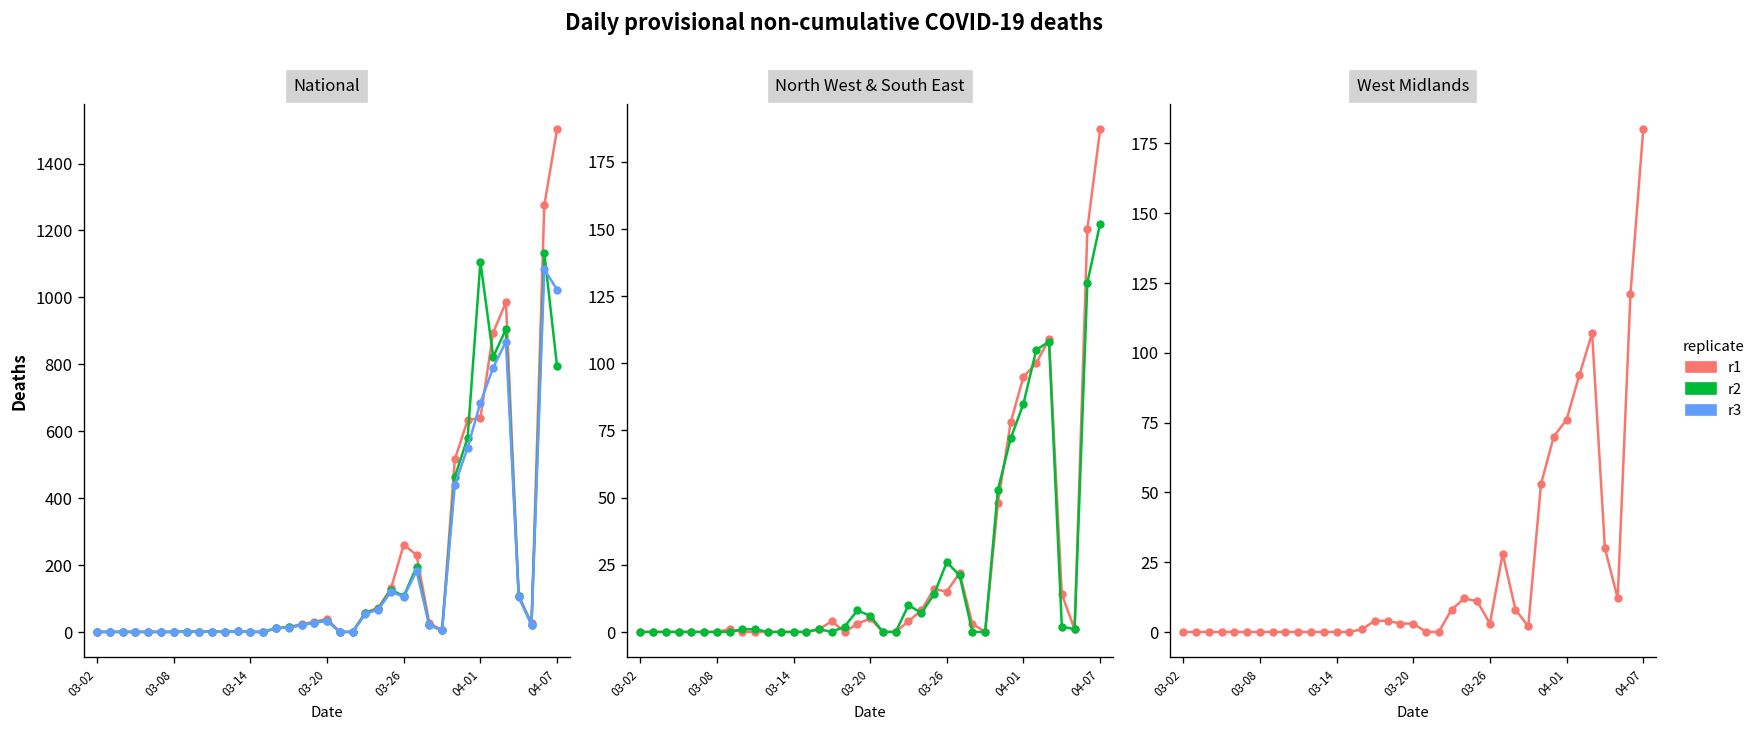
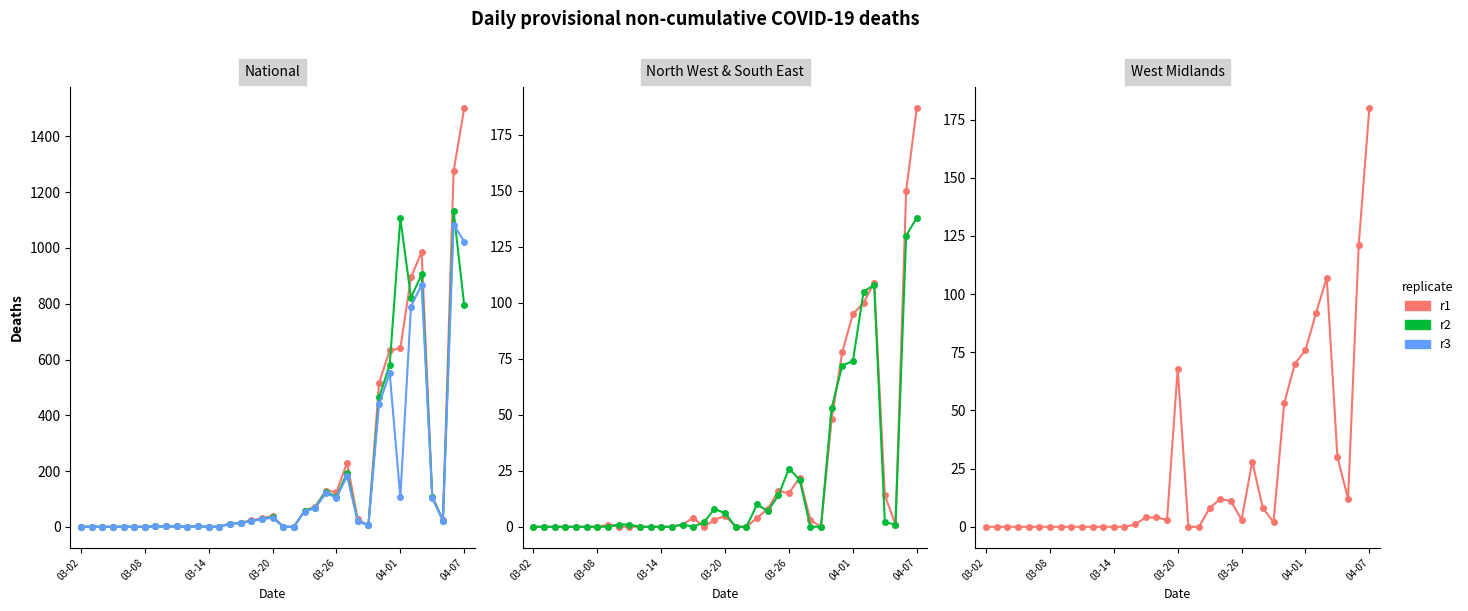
National, r1, 03-26: 260 -> 120
National, r3, 04-01: 690 -> 110
North West & South East, r2, 04-01: 85 -> 74
North West & South East, r2, 04-07: 152 -> 138
West Midlands, 03-20: 3 -> 68
